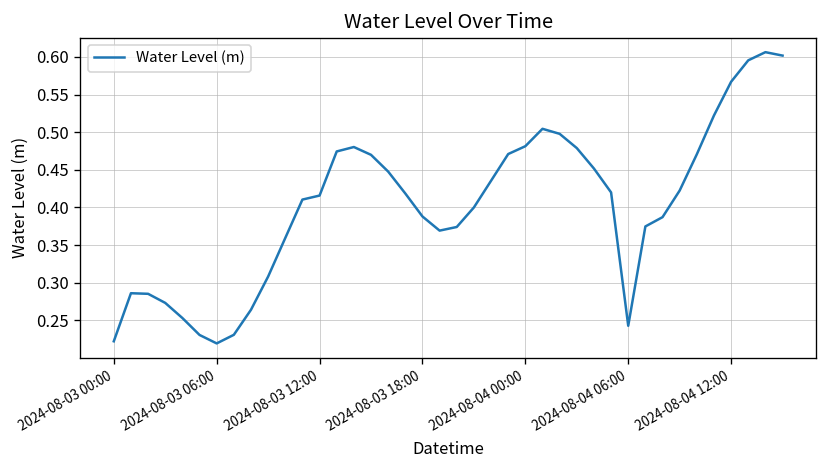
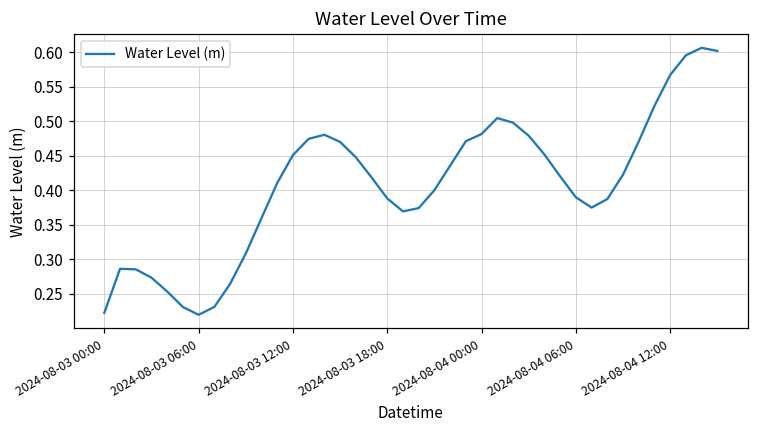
2024-08-03 12:00: 0.42 -> 0.45
2024-08-04 06:00: 0.24 -> 0.39
